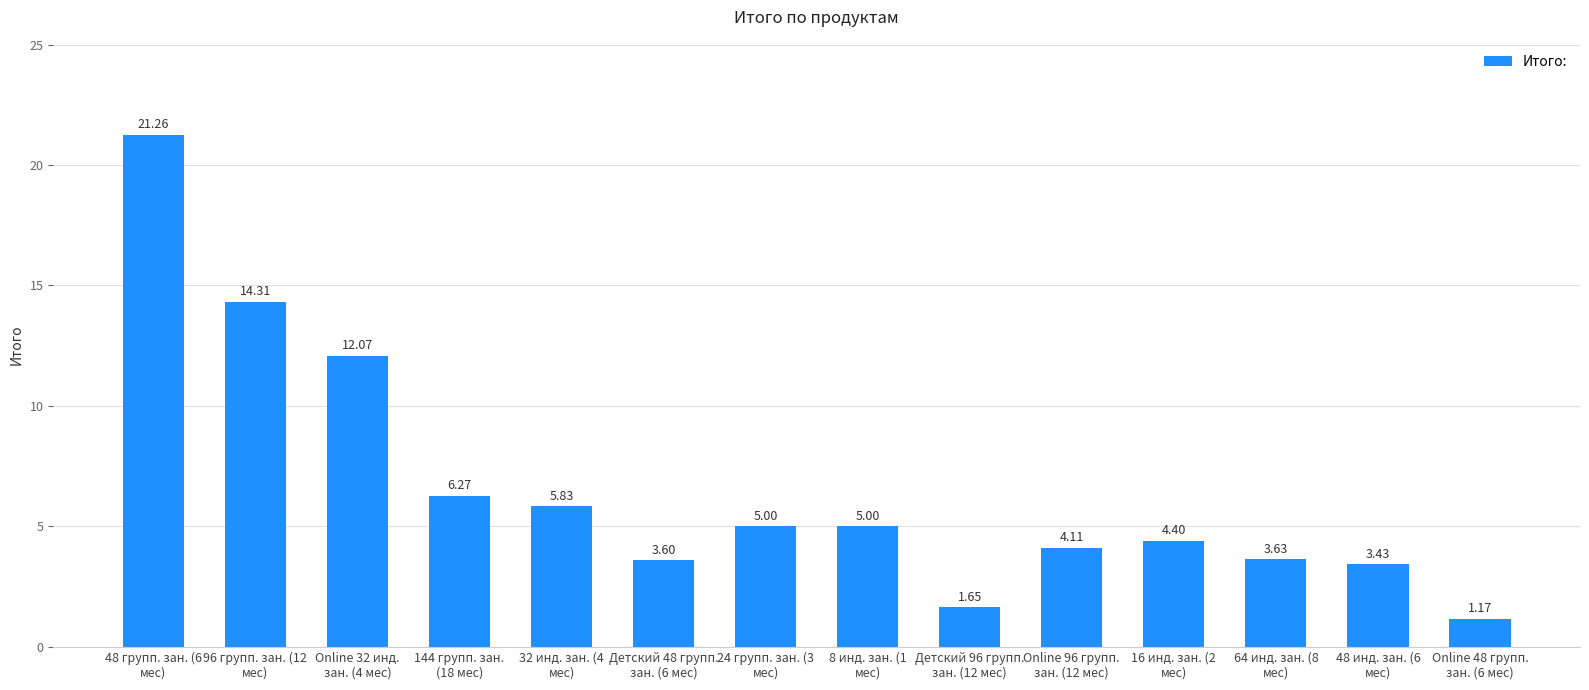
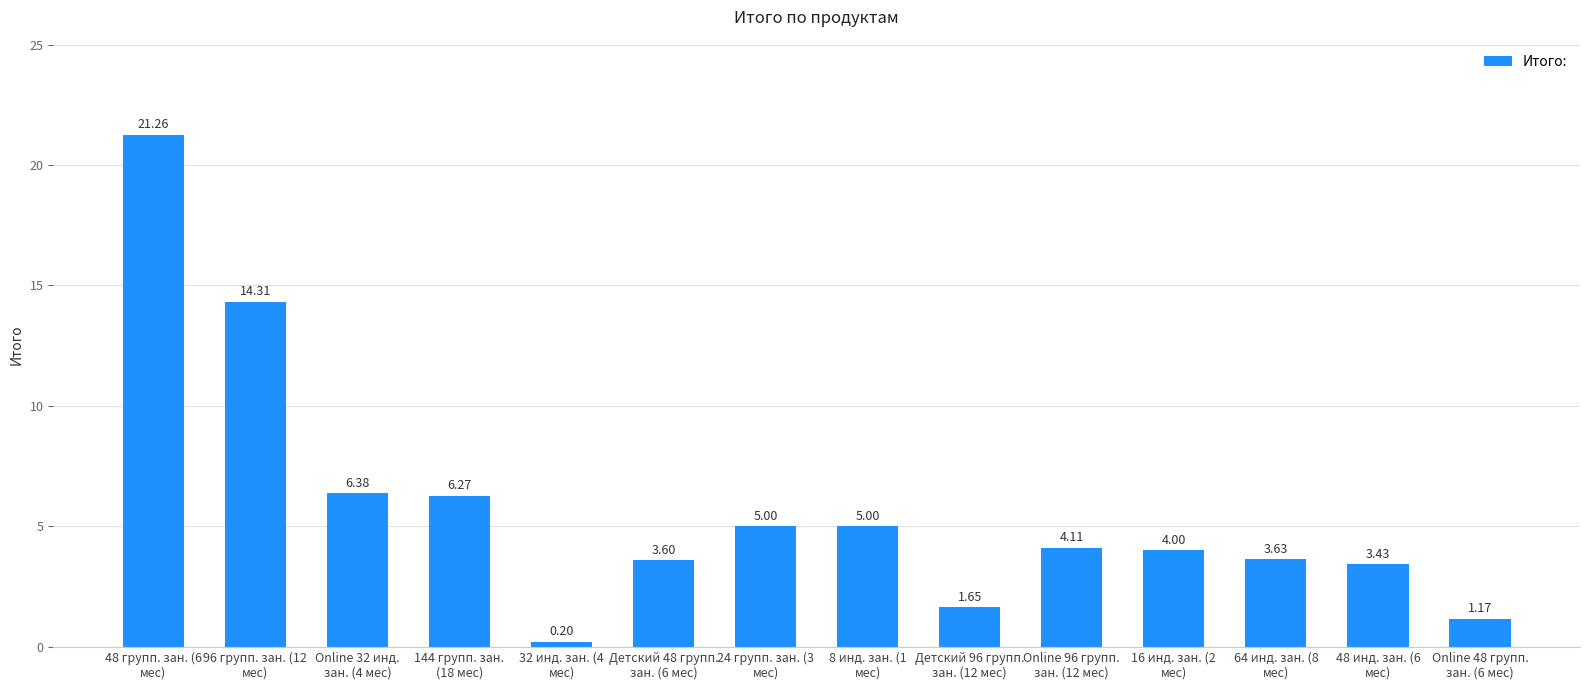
Online 32 инд. зан. (4 мес): 12.07 -> 6.38
32 инд. зан. (4 мес): 5.83 -> 0.20
16 инд. зан. (2 мес): 4.40 -> 4.00
